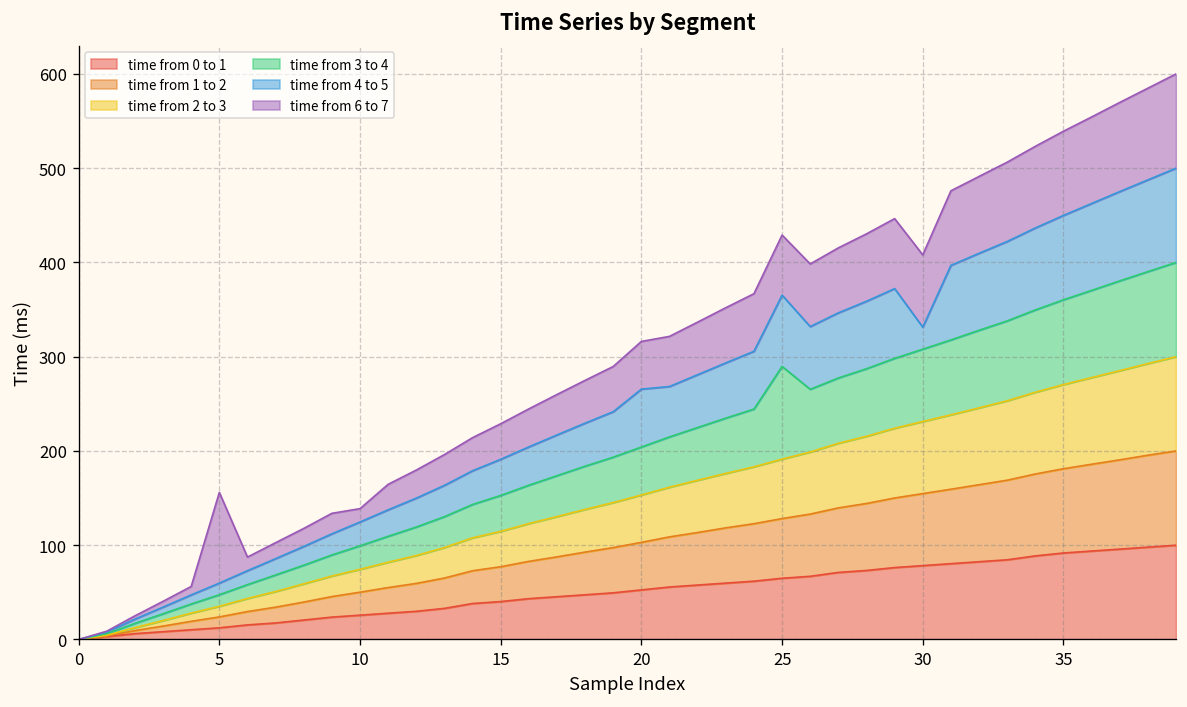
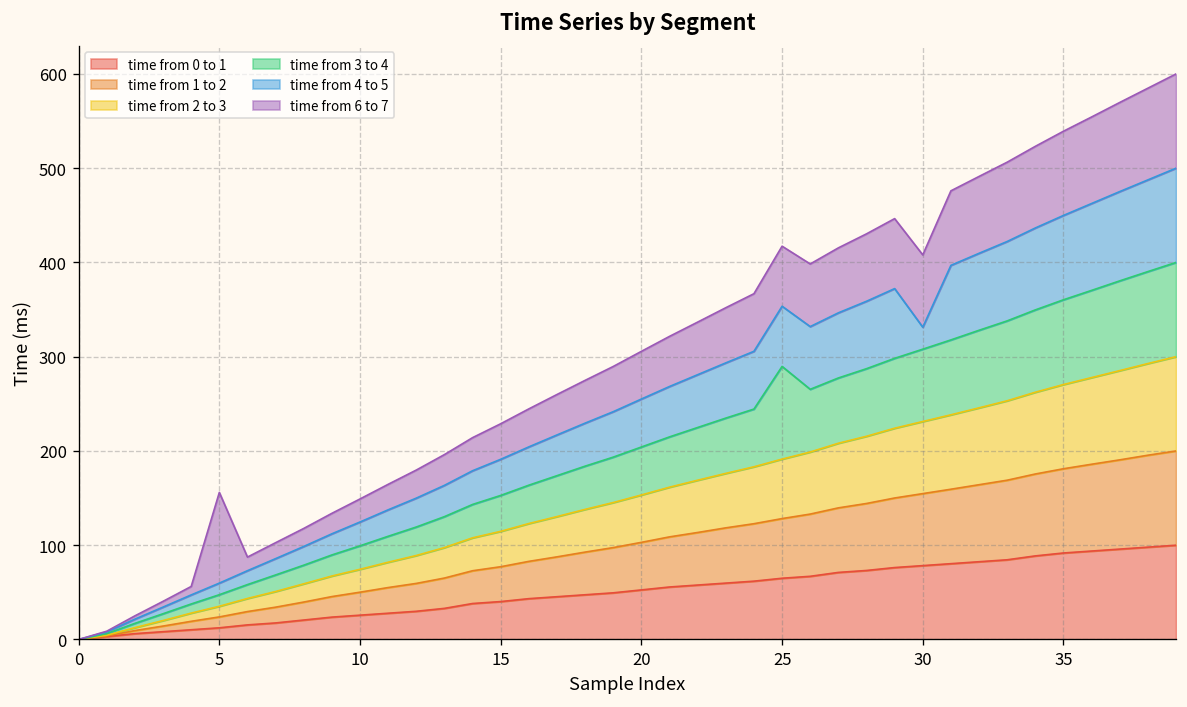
time from 6 to 7, 10: 10 -> 20
time from 4 to 5, 20: 60 -> 50
time from 4 to 5, 25: 80 -> 60
